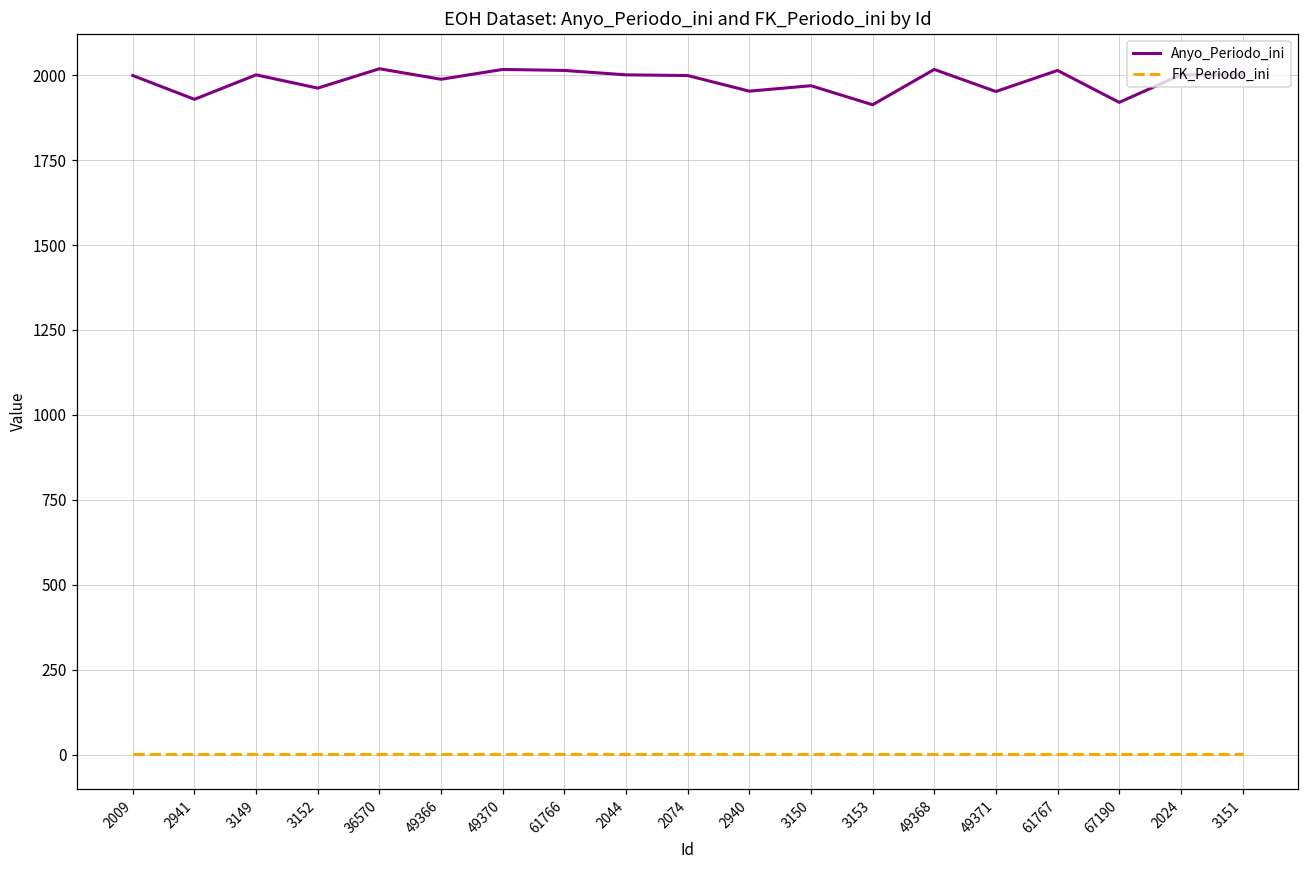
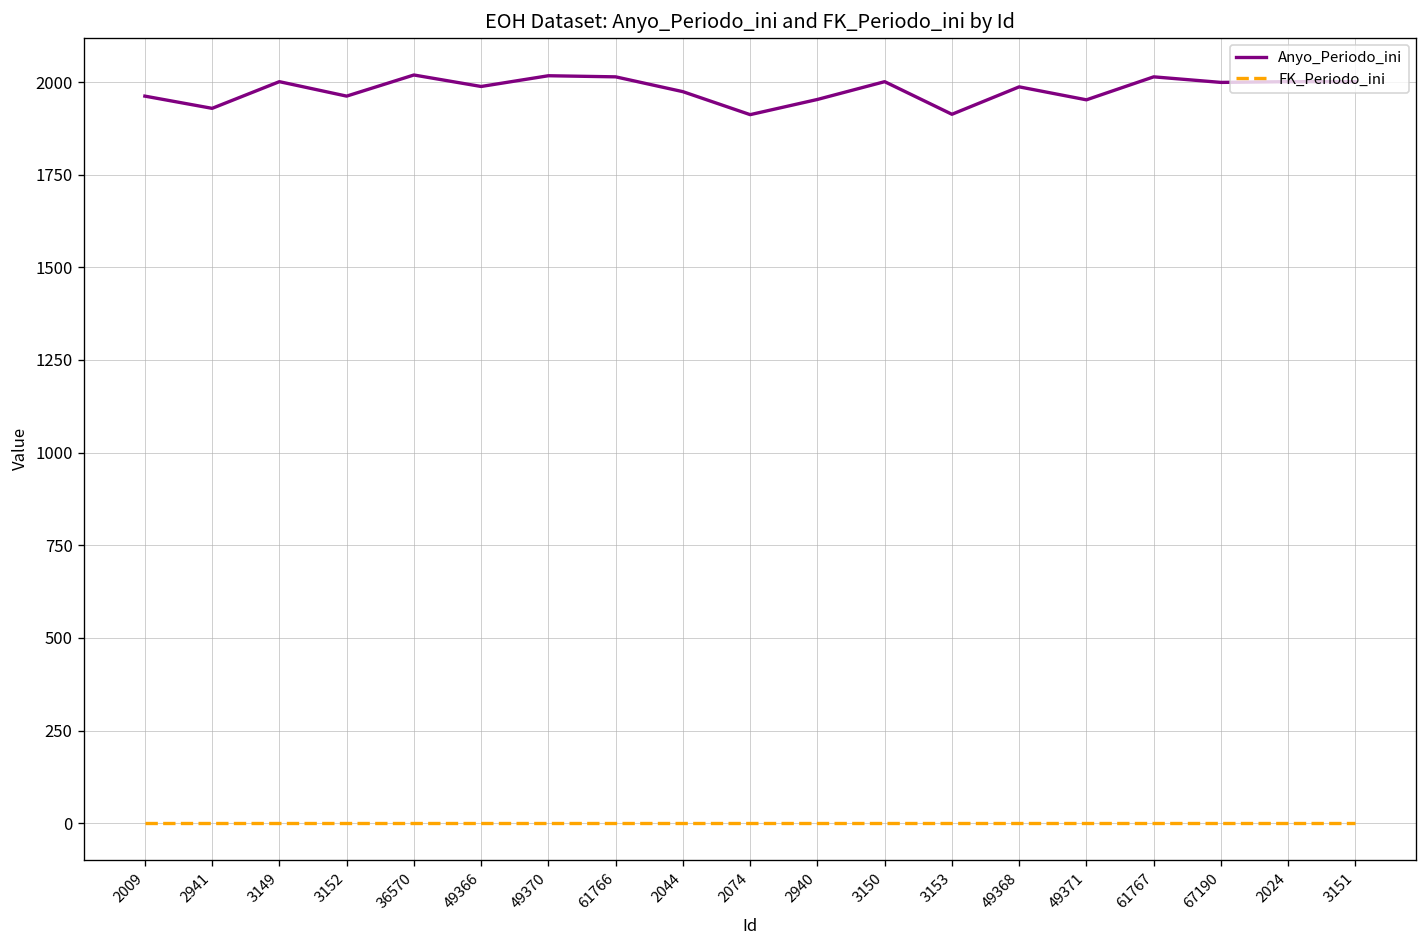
Anyo_Periodo_ini, 2009: 2000 -> 1960
Anyo_Periodo_ini, 2044: 2000 -> 1970
Anyo_Periodo_ini, 2074: 2000 -> 1910
Anyo_Periodo_ini, 3150: 1970 -> 2000
Anyo_Periodo_ini, 49368: 2020 -> 1990
Anyo_Periodo_ini, 67190: 1920 -> 2000
